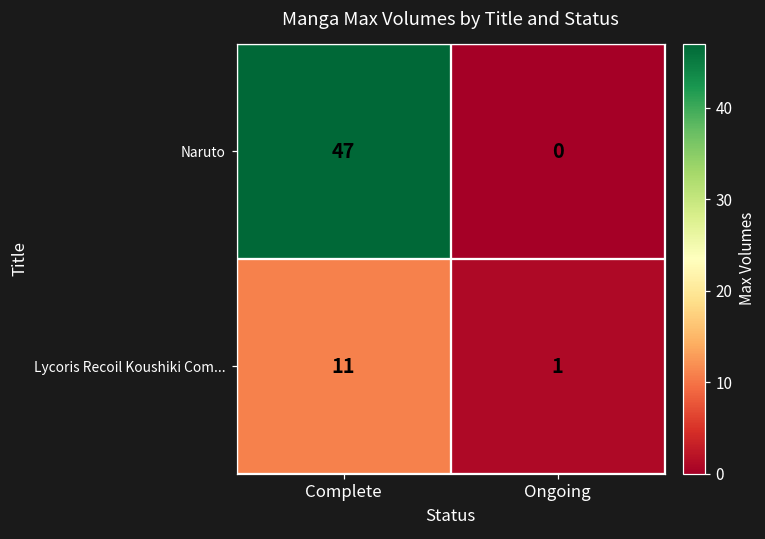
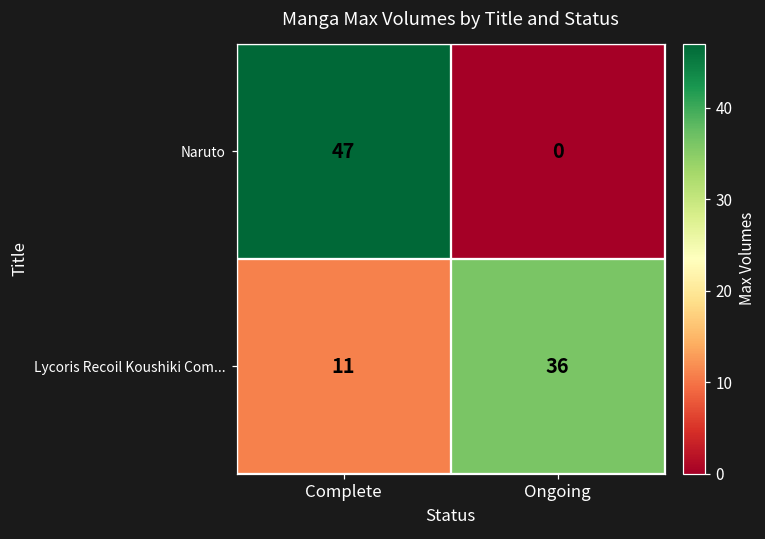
Lycoris Recoil Koushiki Com..., Ongoing: 1 -> 36
